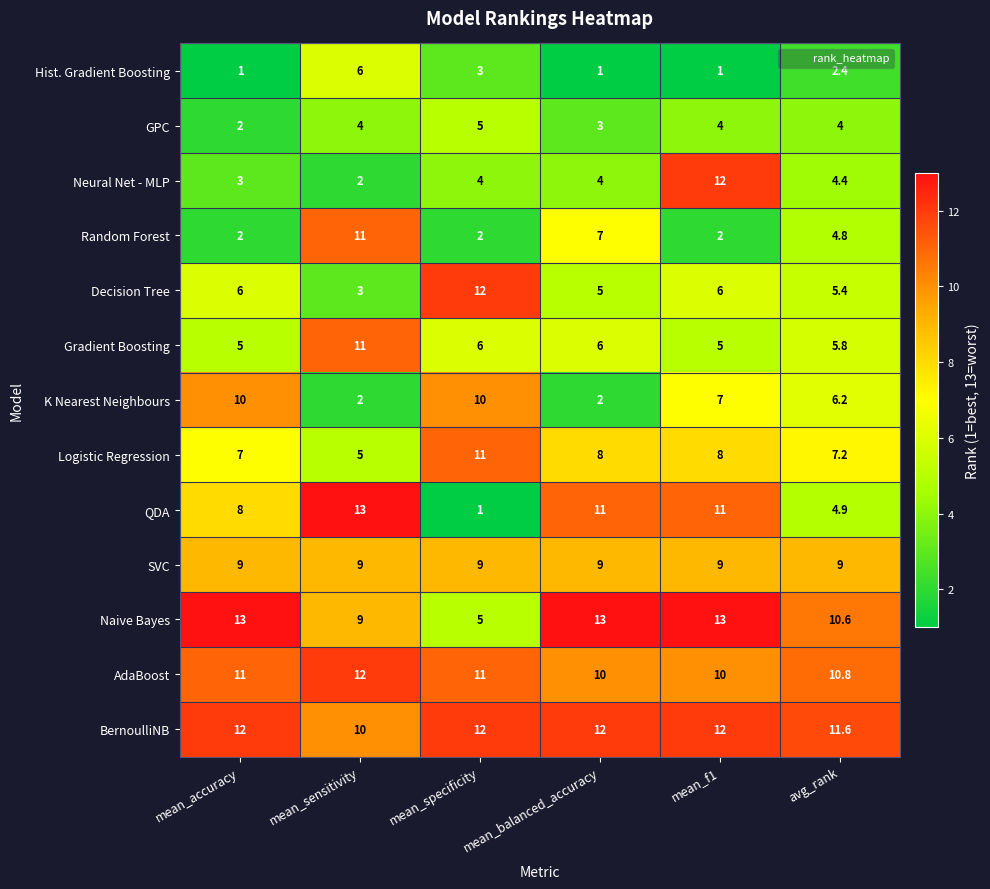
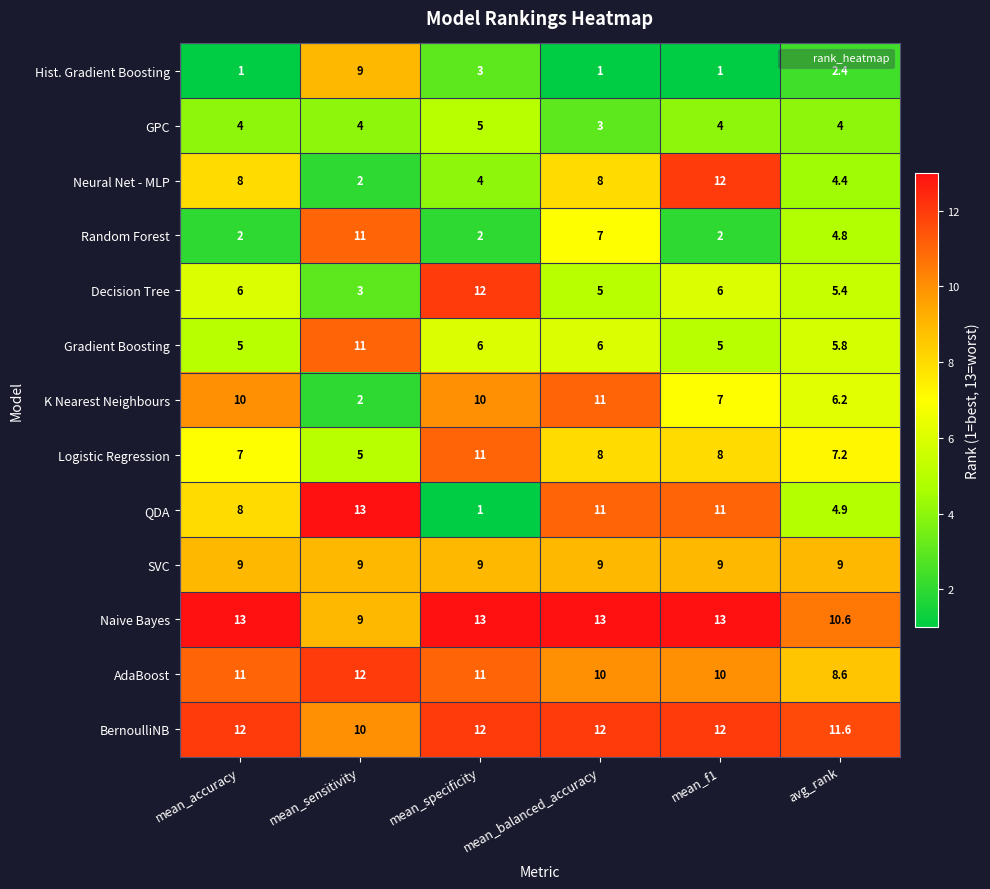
Hist. Gradient Boosting, mean_sensitivity: 6 -> 9
GPC, mean_accuracy: 2 -> 4
Neural Net - MLP, mean_accuracy: 3 -> 8
Neural Net - MLP, mean_balanced_accuracy: 4 -> 8
K Nearest Neighbours, mean_balanced_accuracy: 2 -> 11
Naive Bayes, mean_specificity: 5 -> 13
AdaBoost, avg_rank: 10.8 -> 8.6
